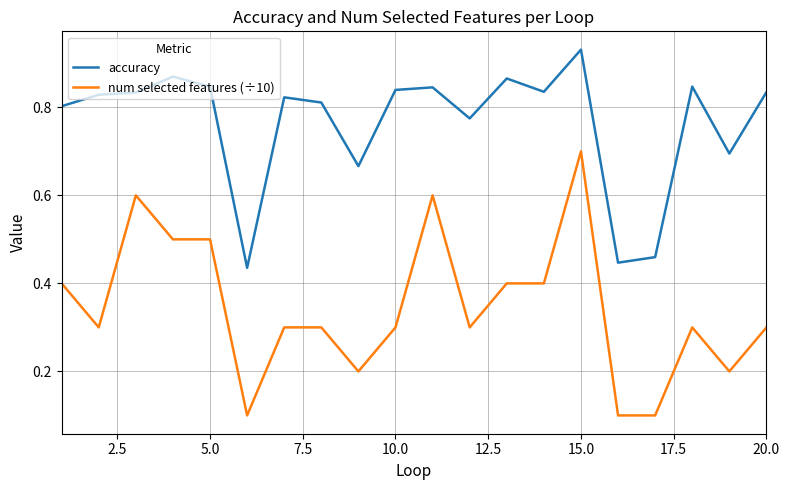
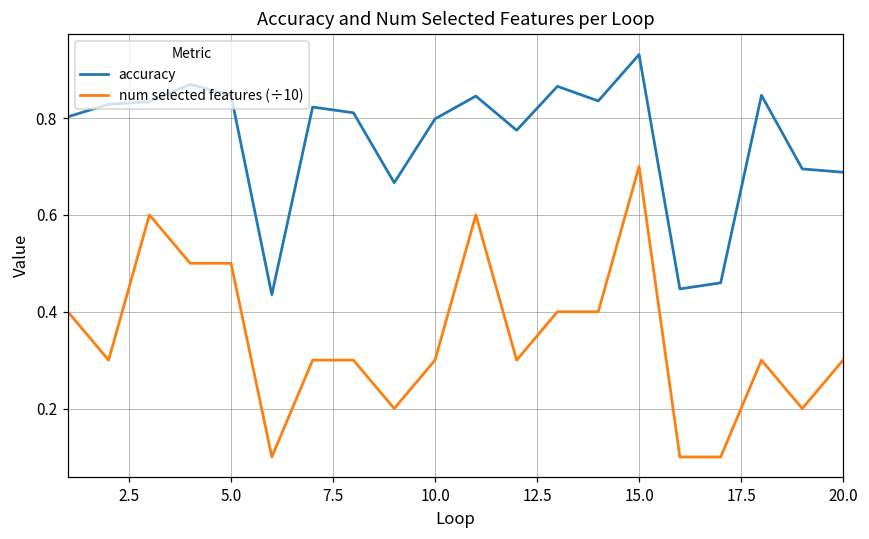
accuracy, 10.0: 0.84 -> 0.80
accuracy, 20.0: 0.83 -> 0.69
